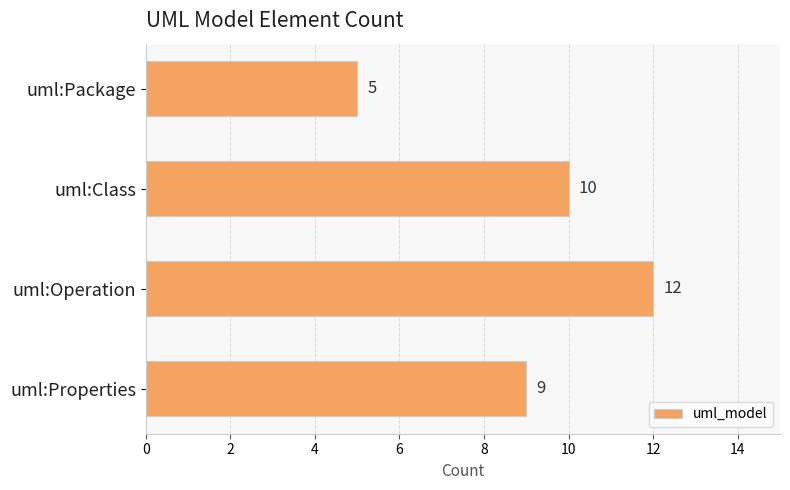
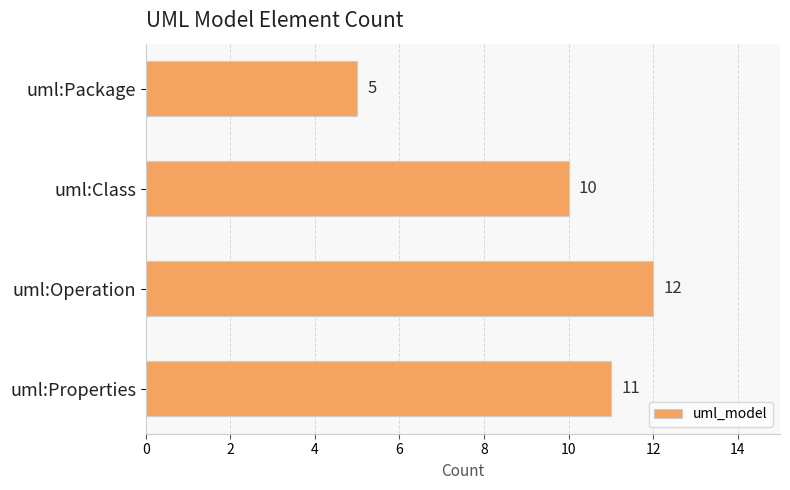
uml:Properties: 9 -> 11
